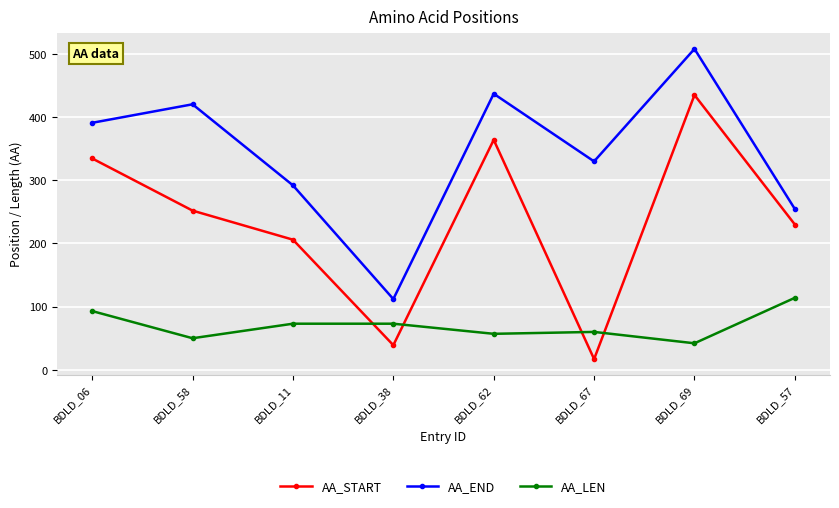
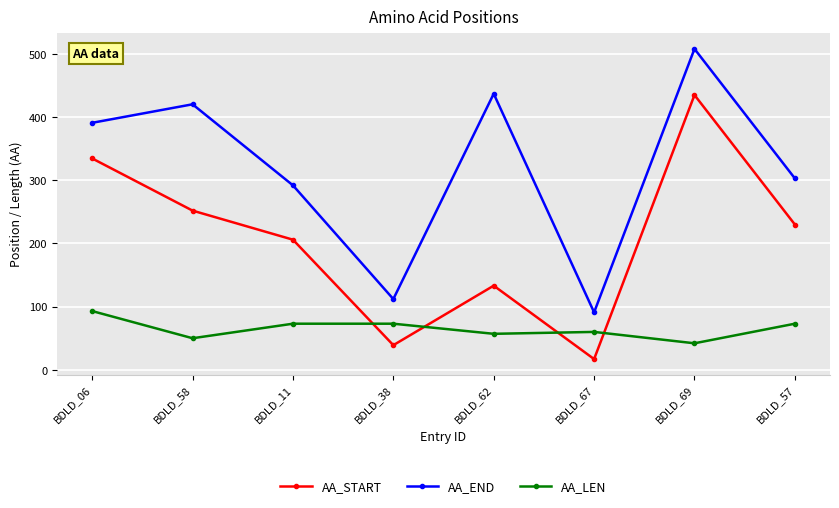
AA_START, BDLD_62: 360 -> 130
AA_END, BDLD_67: 330 -> 90
AA_END, BDLD_57: 250 -> 300
AA_LEN, BDLD_57: 110 -> 70
